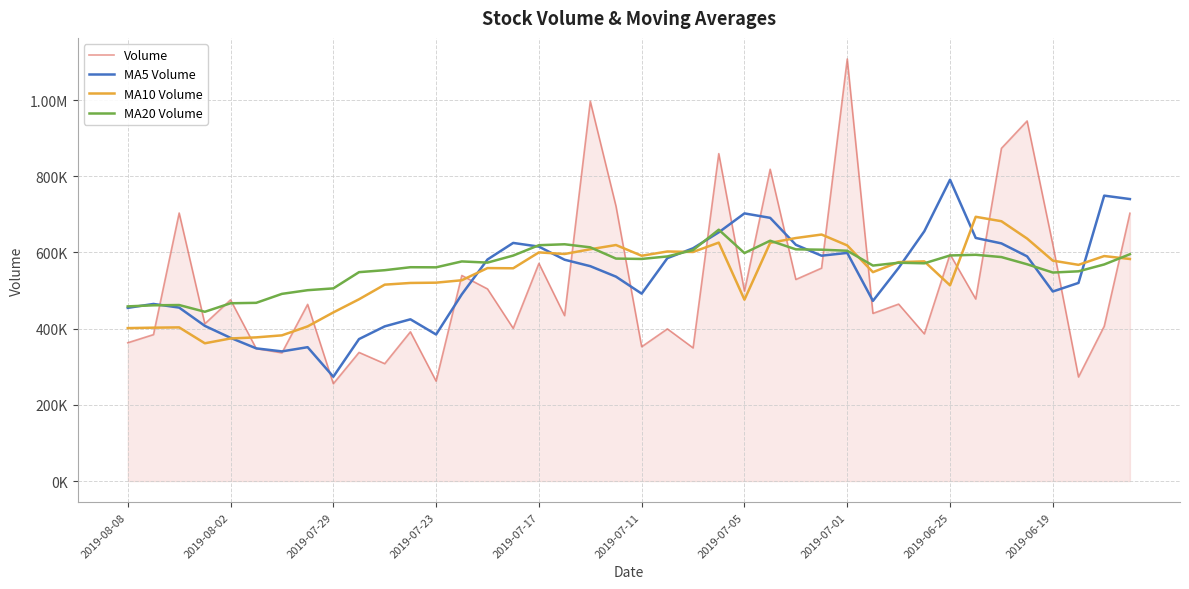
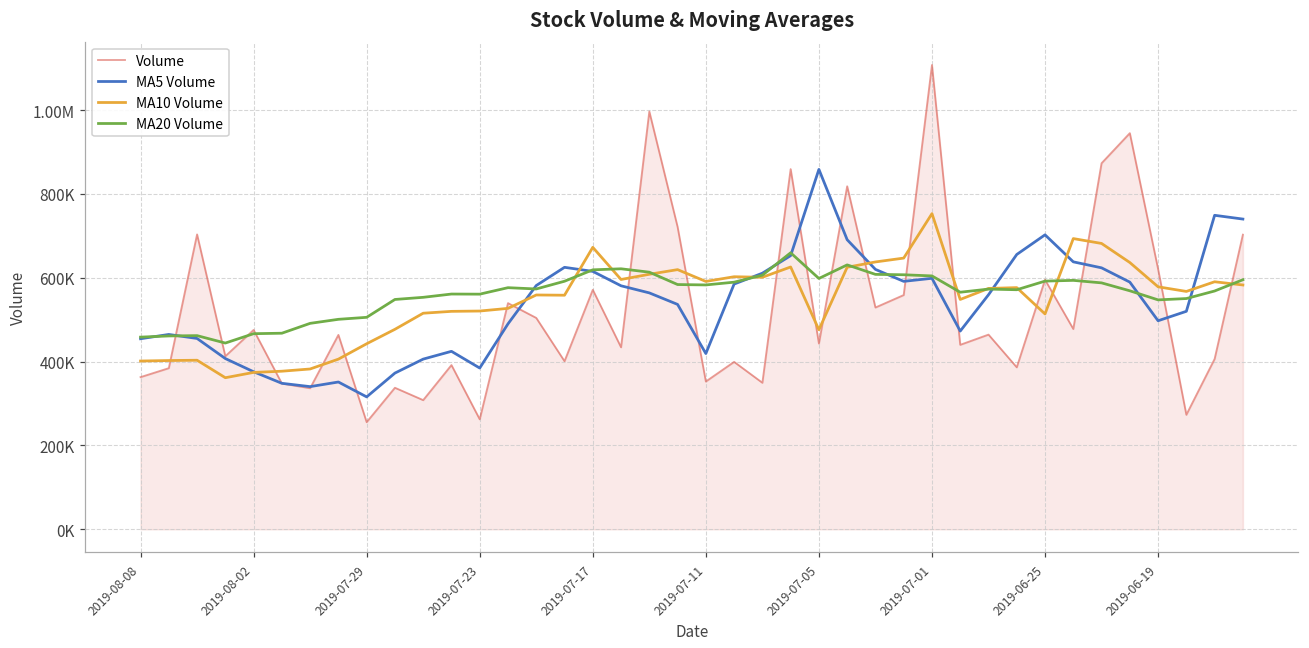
MA5 Volume, 2019-07-29: 270000 -> 320000
MA10 Volume, 2019-07-17: 600000 -> 670000
MA5 Volume, 2019-07-11: 490000 -> 420000
Volume, 2019-07-05: 500000 -> 440000
MA5 Volume, 2019-07-05: 700000 -> 860000
MA10 Volume, 2019-07-01: 620000 -> 750000
MA5 Volume, 2019-06-25: 790000 -> 700000
